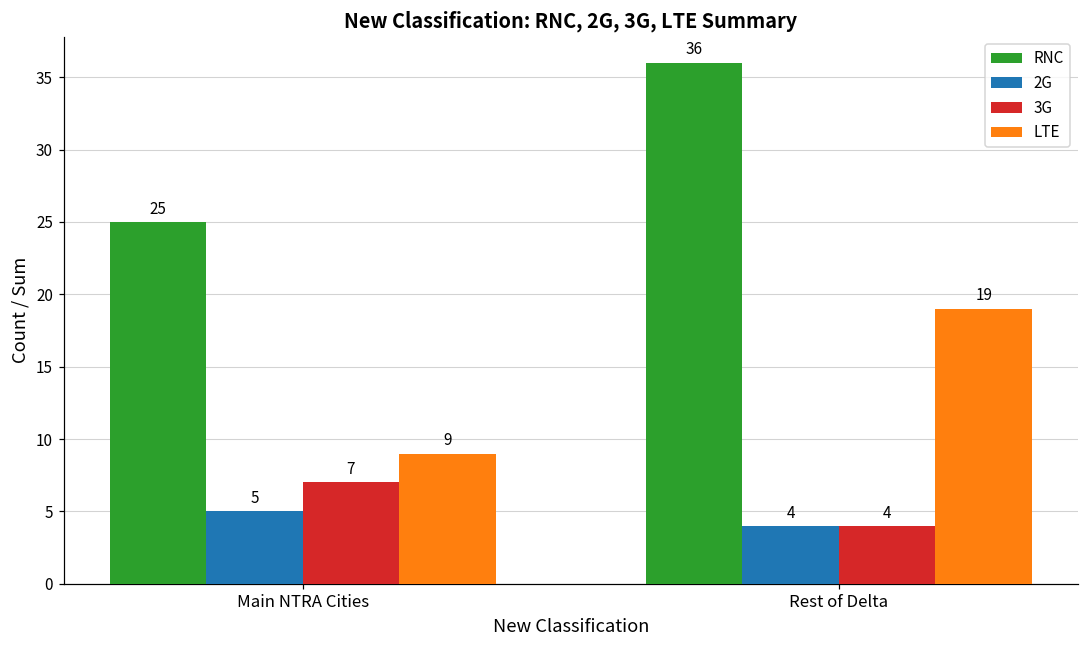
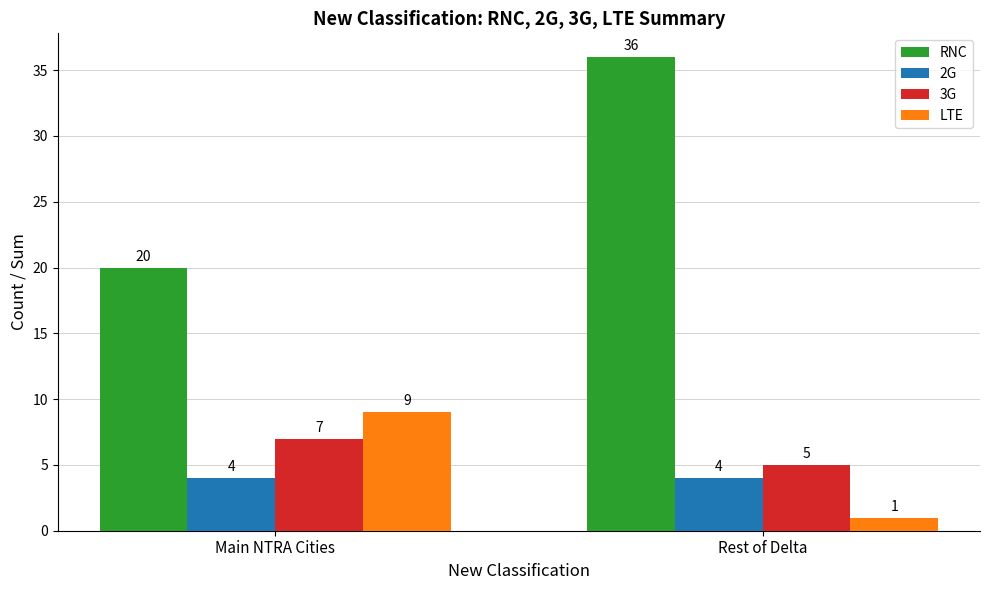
RNC, Main NTRA Cities: 25 -> 20
2G, Main NTRA Cities: 5 -> 4
3G, Rest of Delta: 4 -> 5
LTE, Rest of Delta: 19 -> 1
